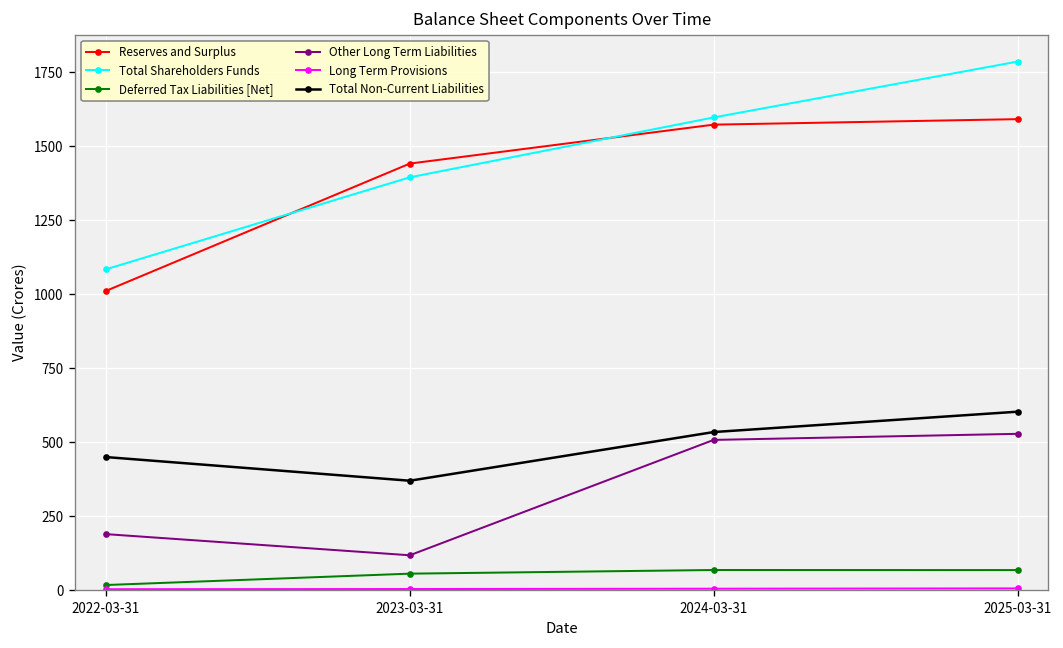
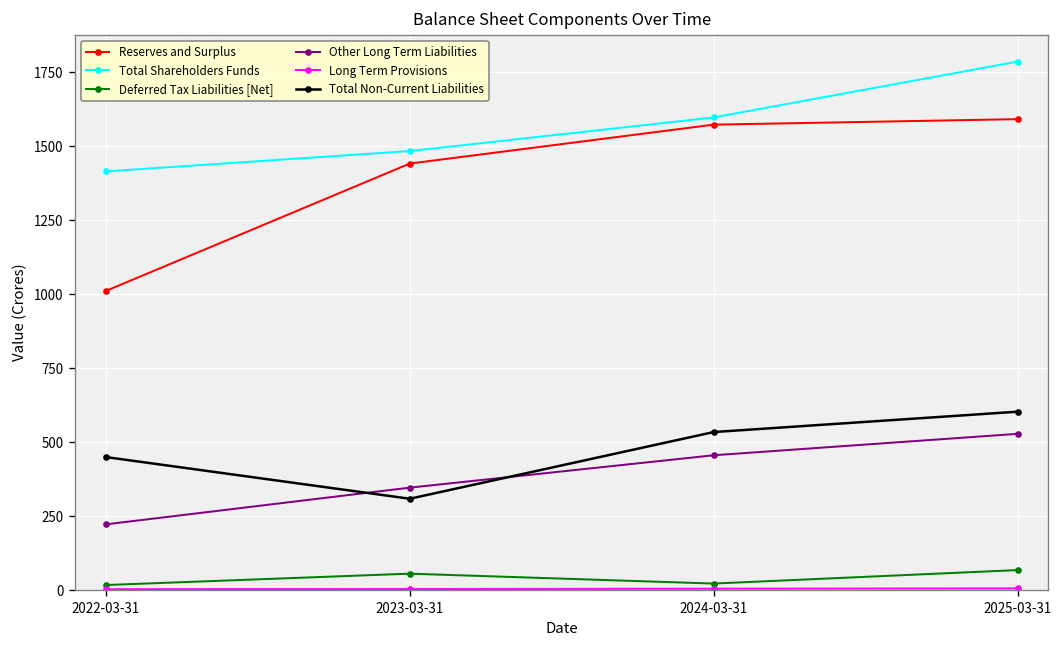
Total Shareholders Funds, 2022-03-31: 1080 -> 1420
Other Long Term Liabilities, 2022-03-31: 190 -> 220
Total Shareholders Funds, 2023-03-31: 1400 -> 1480
Other Long Term Liabilities, 2023-03-31: 120 -> 350
Total Non-Current Liabilities, 2023-03-31: 370 -> 310
Deferred Tax Liabilities [Net], 2024-03-31: 70 -> 20
Other Long Term Liabilities, 2024-03-31: 510 -> 460
